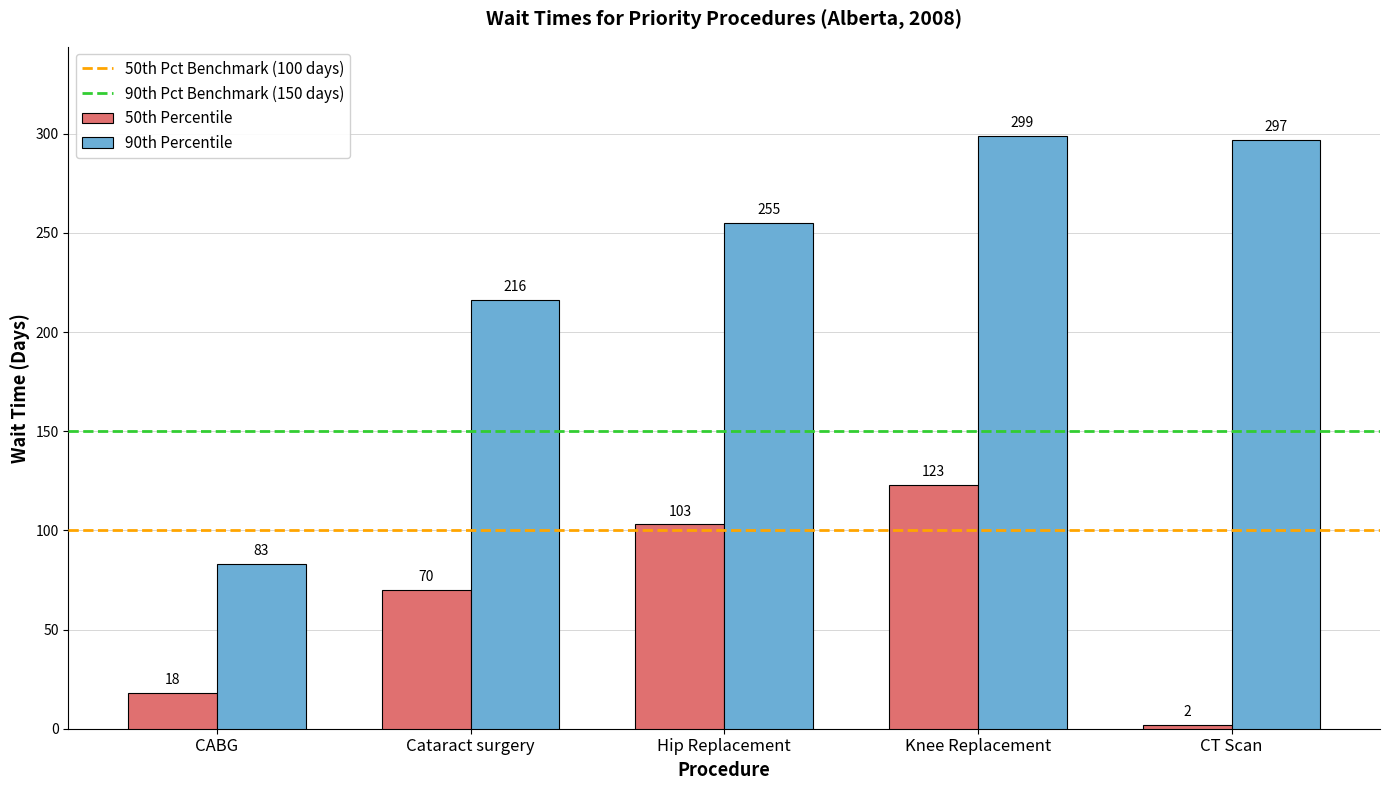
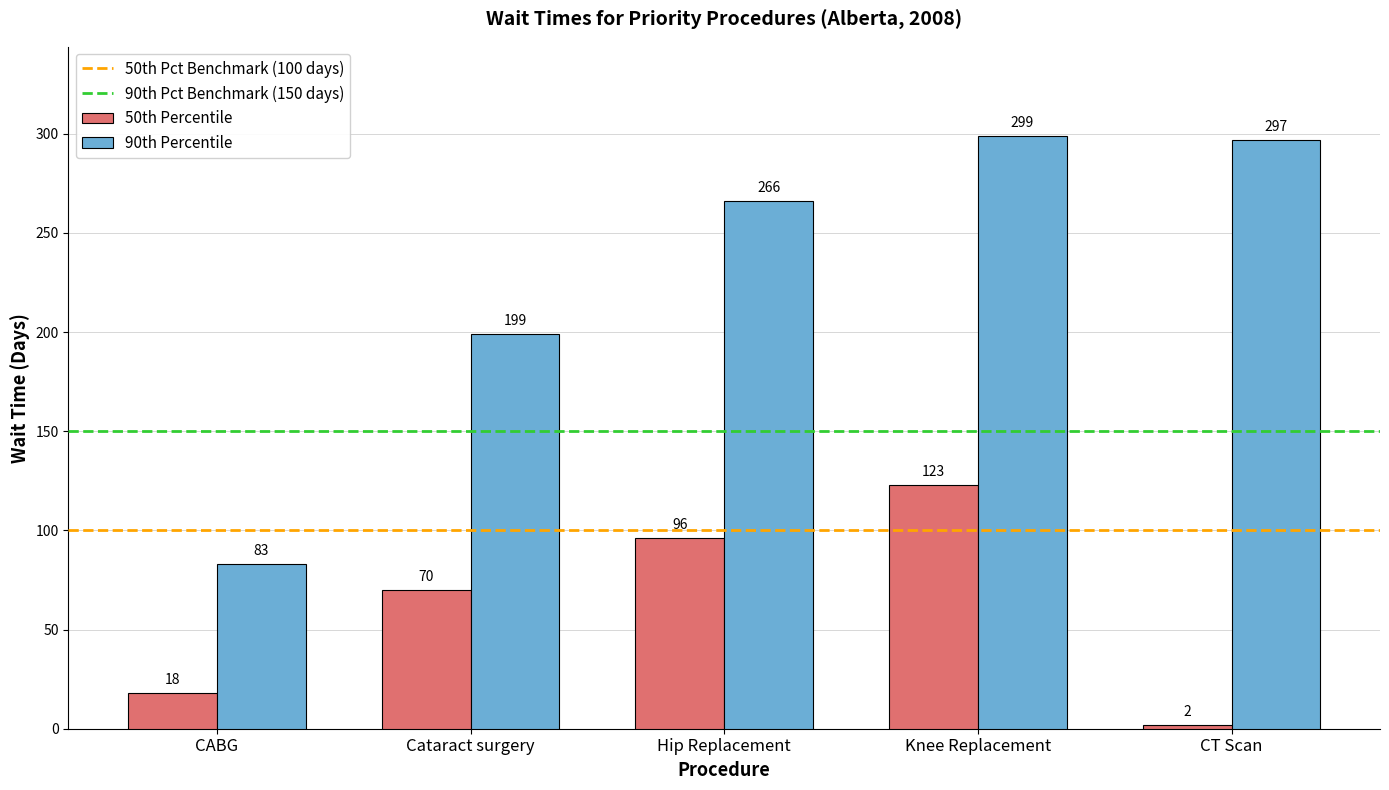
90th Percentile, Cataract surgery: 216 -> 199
50th Percentile, Hip Replacement: 103 -> 96
90th Percentile, Hip Replacement: 255 -> 266
